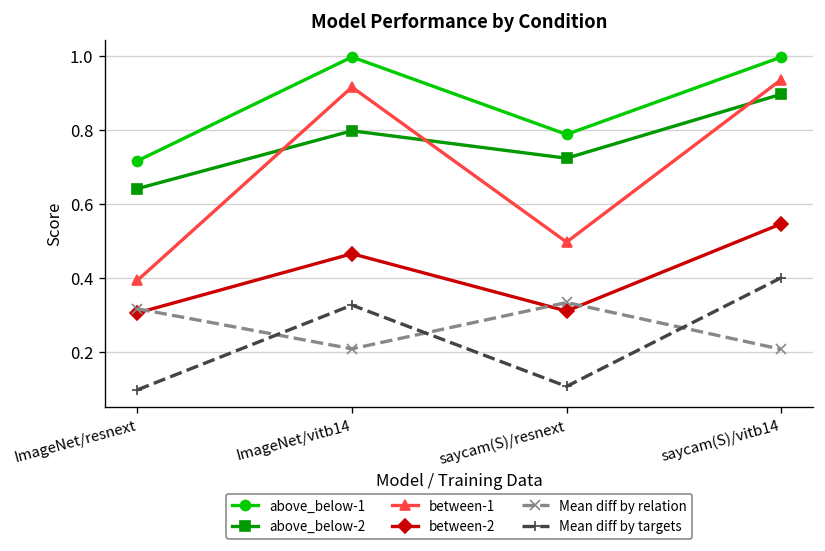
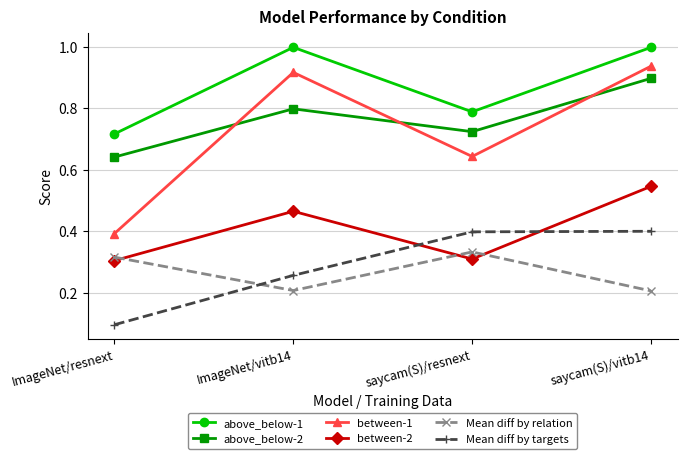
Mean diff by targets, ImageNet/vitb14: 0.33 -> 0.26
between-1, saycam(S)/resnext: 0.50 -> 0.64
Mean diff by targets, saycam(S)/resnext: 0.11 -> 0.40
